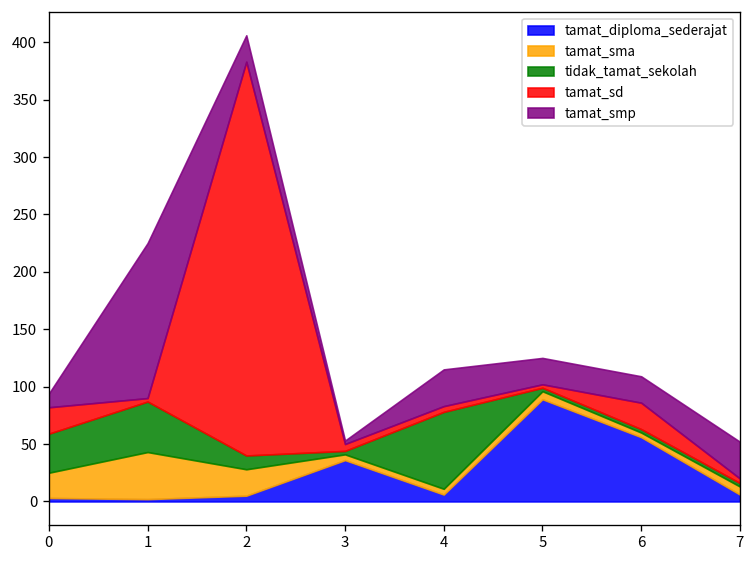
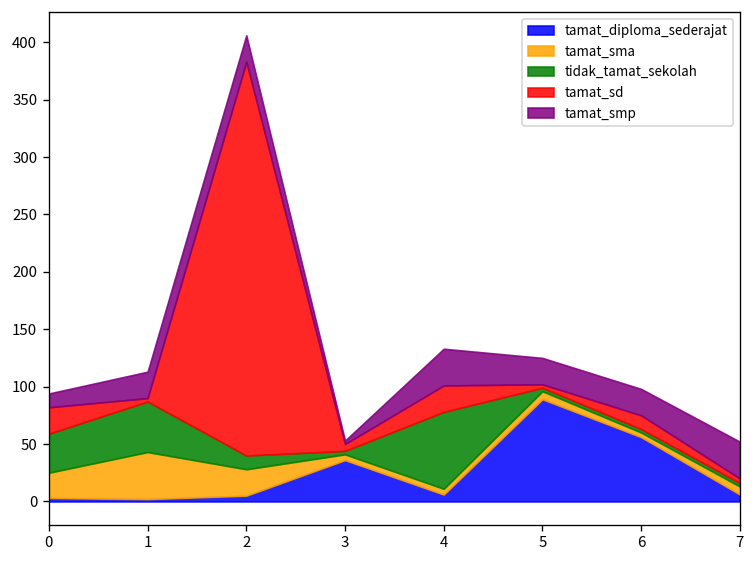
tamat_smp, 1: 140 -> 20
tamat_sd, 4: 10 -> 20
tamat_sd, 6: 20 -> 10
